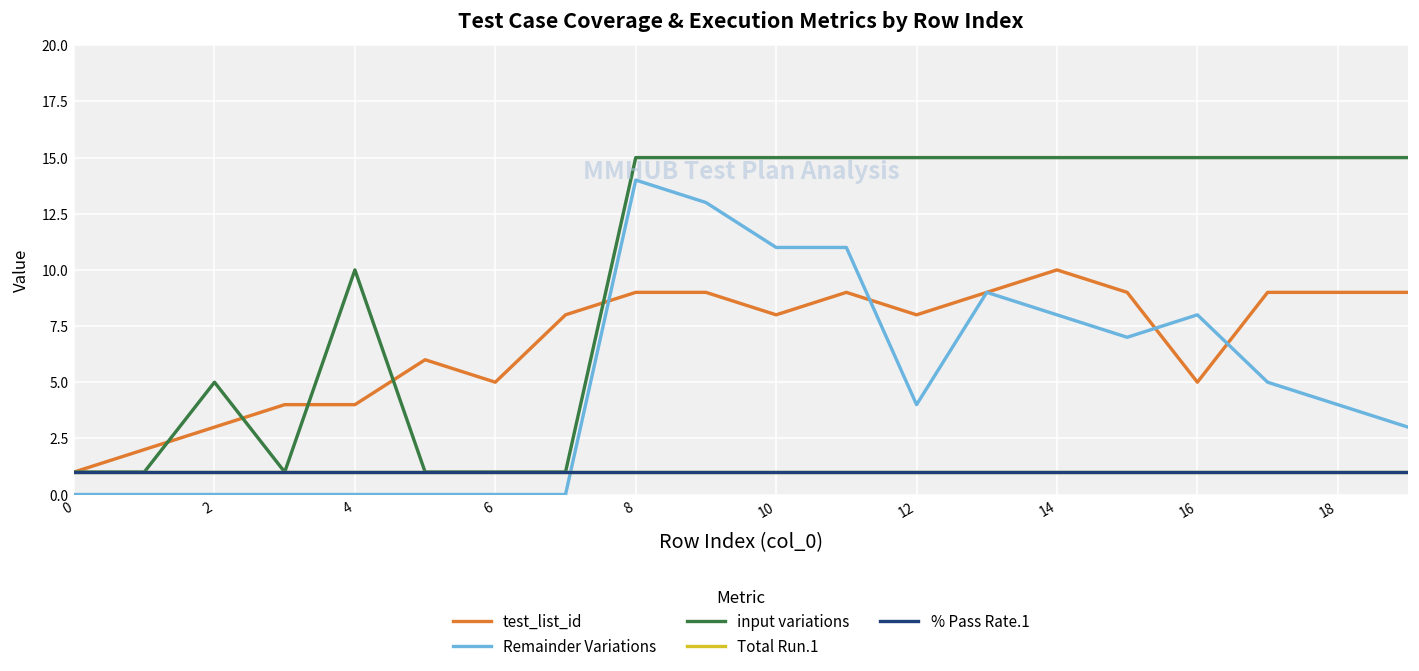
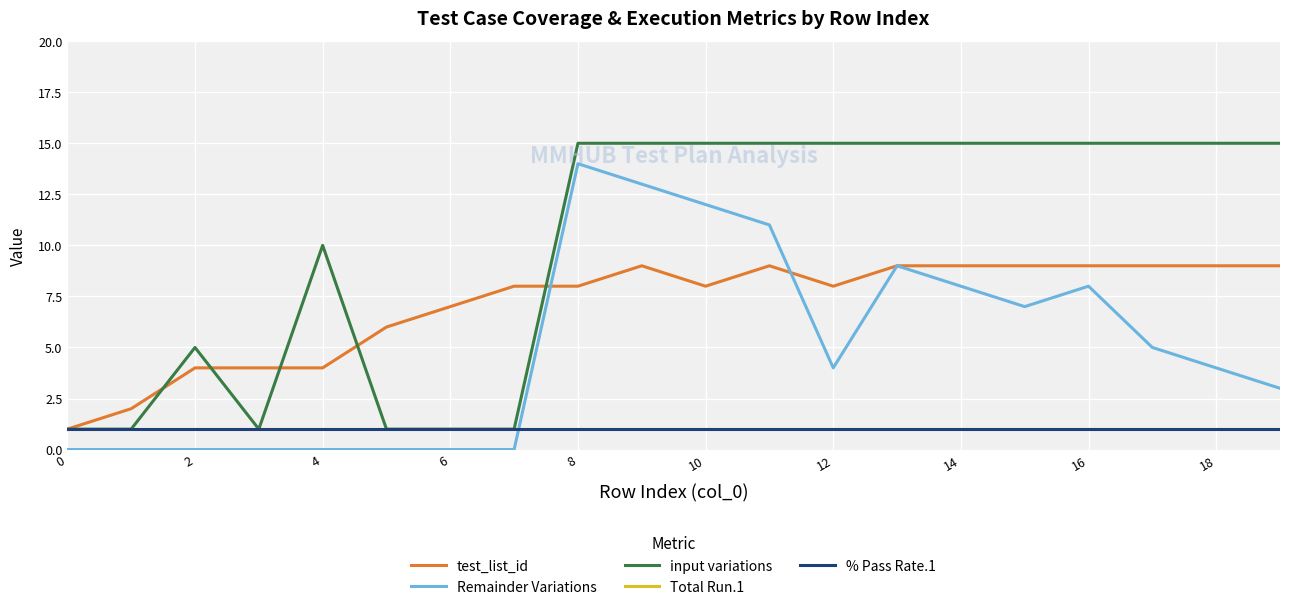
test_list_id, 2: 3 -> 4
test_list_id, 6: 5 -> 7
test_list_id, 8: 9 -> 8
Remainder Variations, 10: 11 -> 12
test_list_id, 14: 10 -> 9
test_list_id, 16: 5 -> 9
